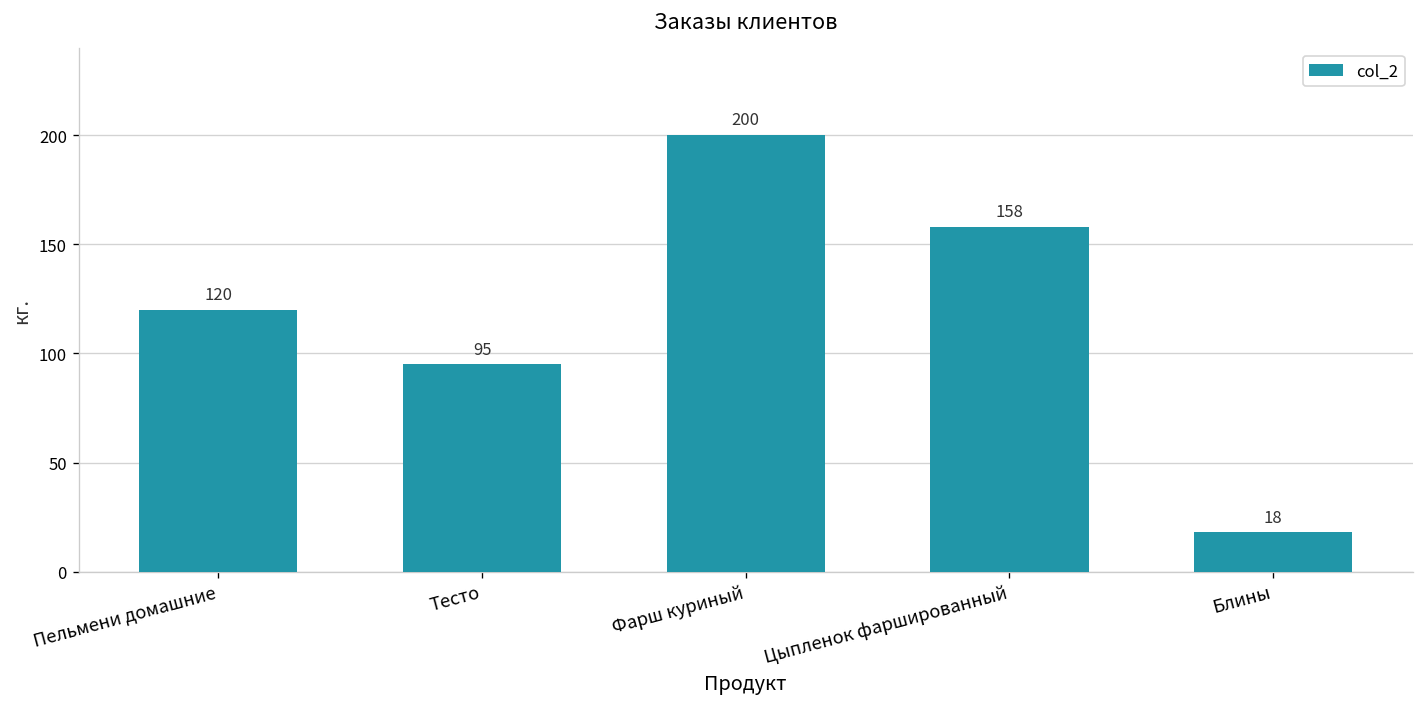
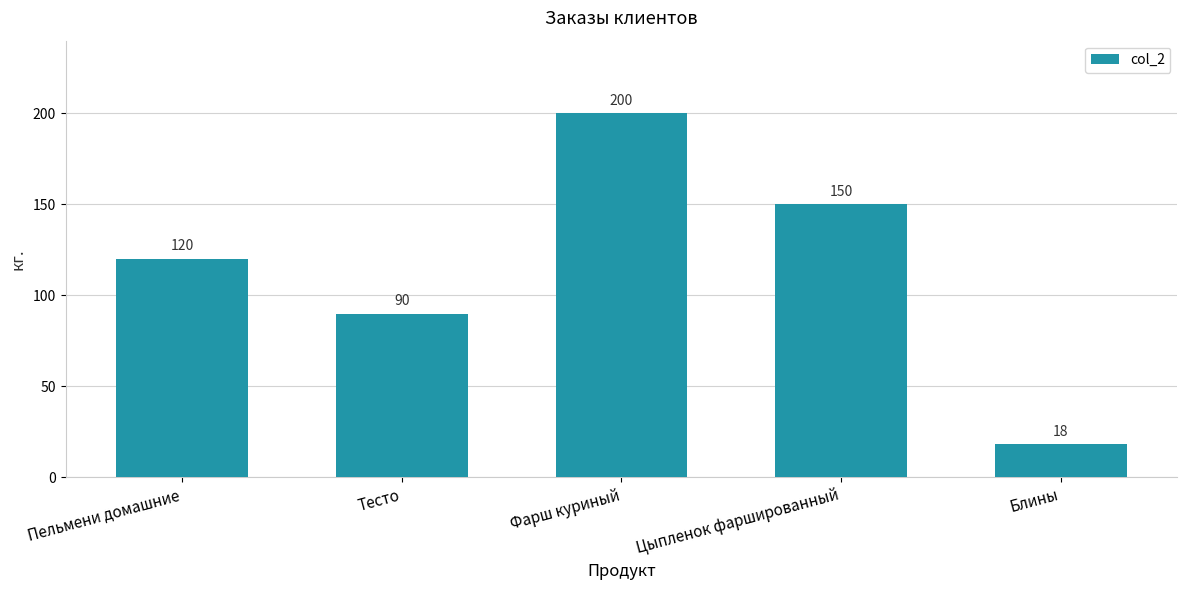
Тесто: 95 -> 90
Цыпленок фаршированный: 158 -> 150
